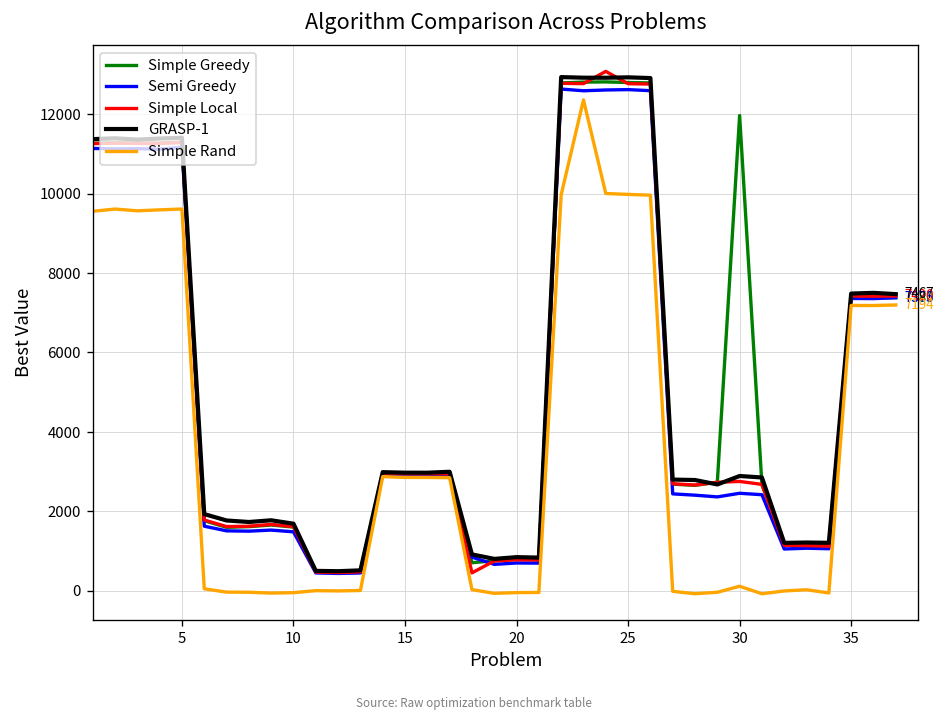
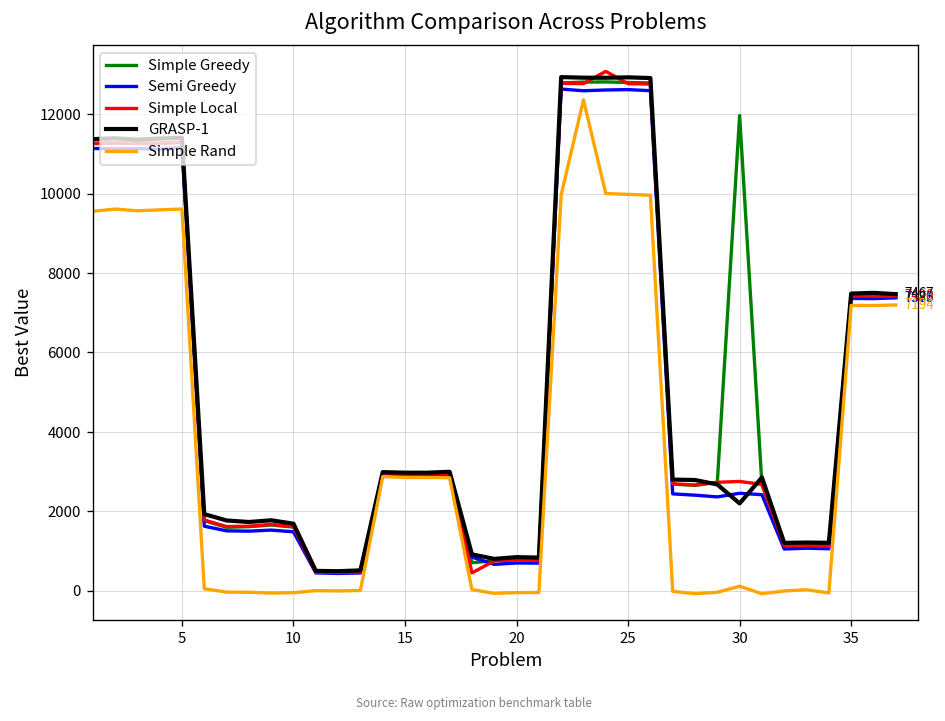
GRASP-1, 30: 2900 -> 2200
